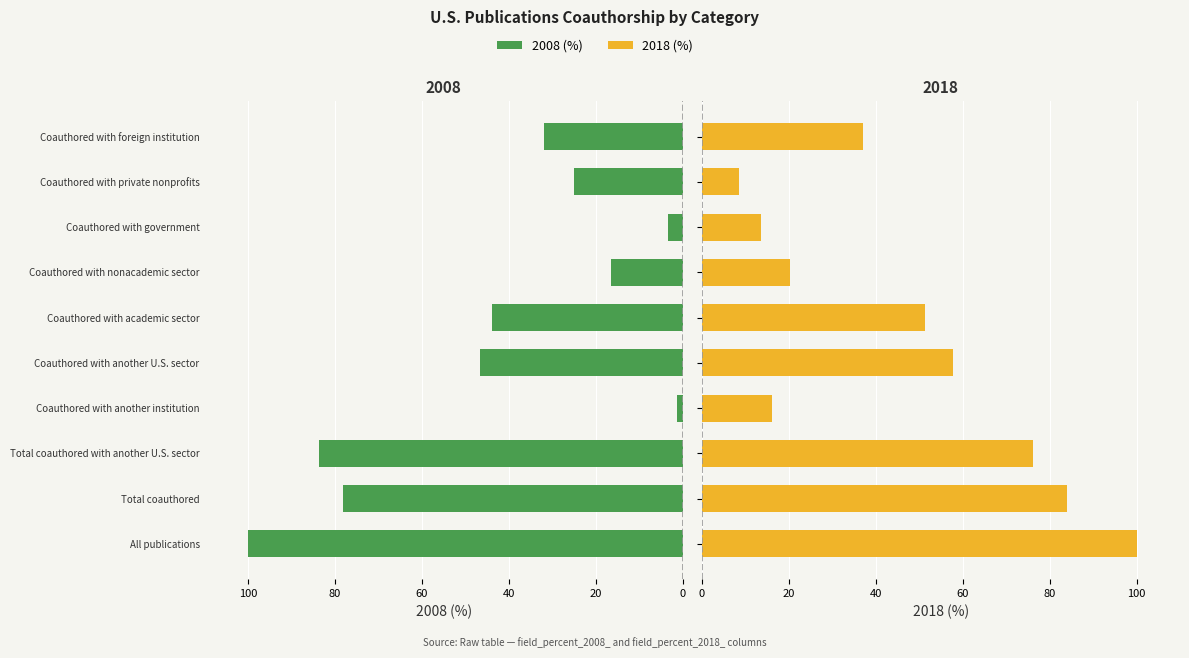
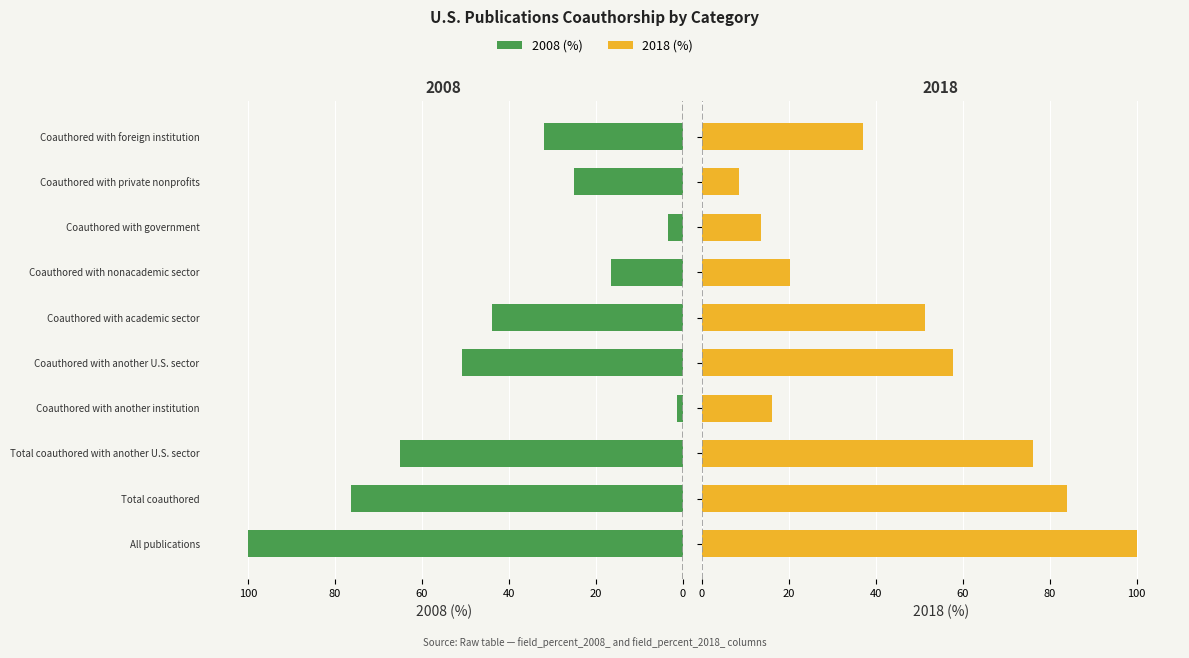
2008, Coauthored with another U.S. sector: 47 -> 51
2008, Total coauthored with another U.S. sector: 84 -> 65
2008, Total coauthored: 78 -> 76
